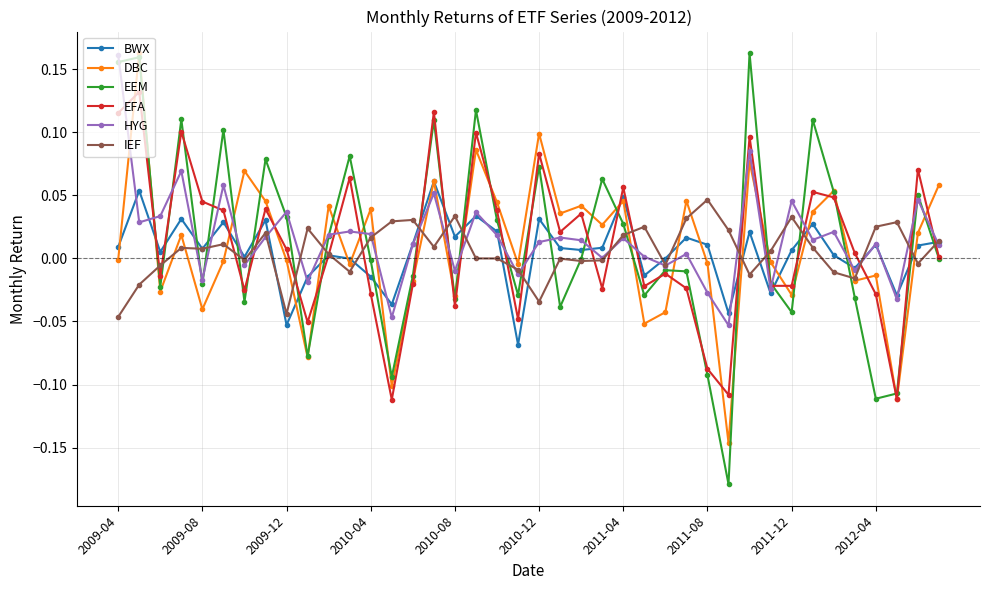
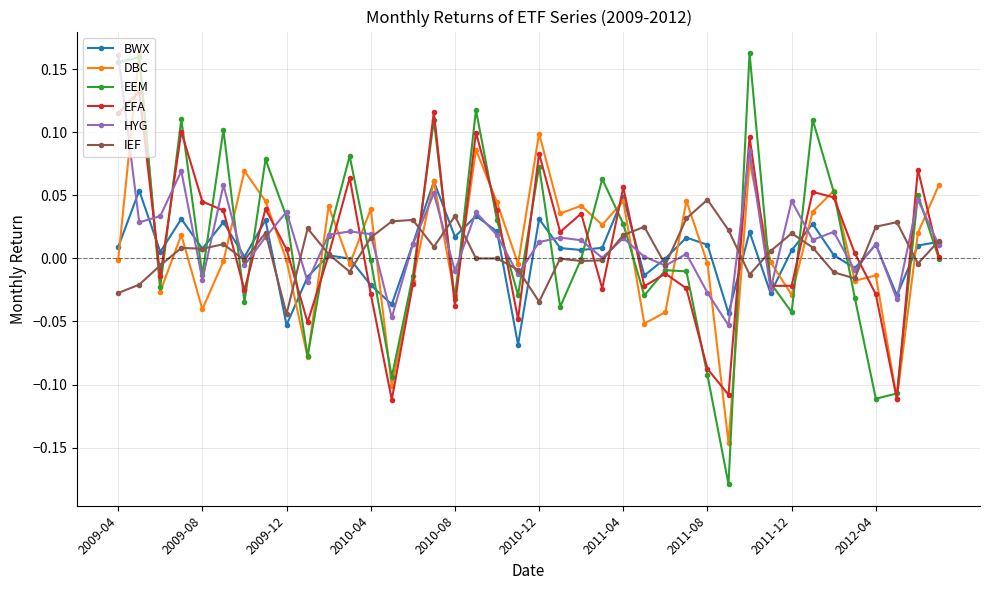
IEF, 2009-04: -0.046 -> -0.027
EEM, 2009-08: -0.020 -> -0.013
BWX, 2010-04: -0.014 -> -0.021
IEF, 2011-12: 0.033 -> 0.020
